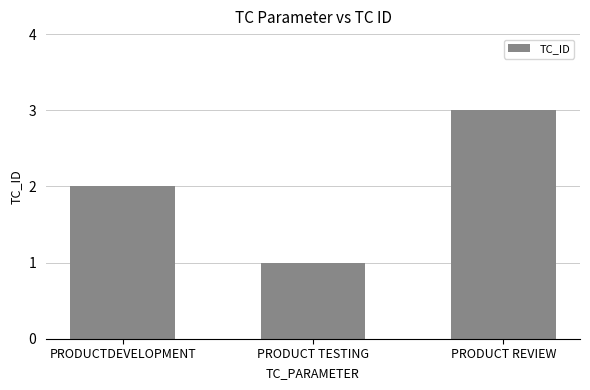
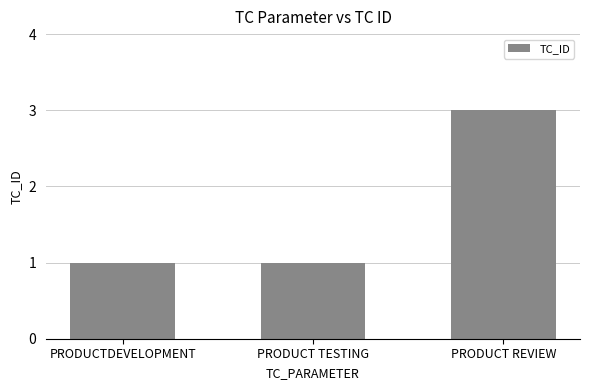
PRODUCTDEVELOPMENT: 2 -> 1
